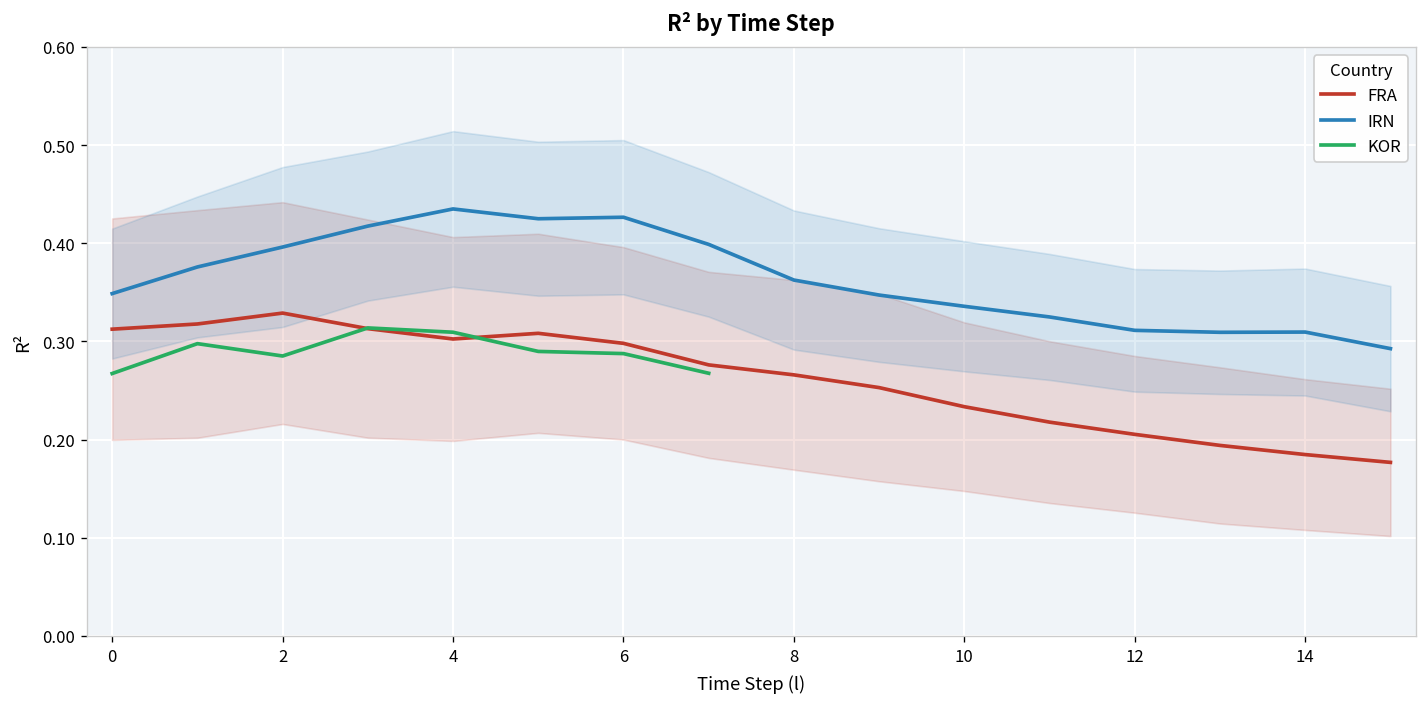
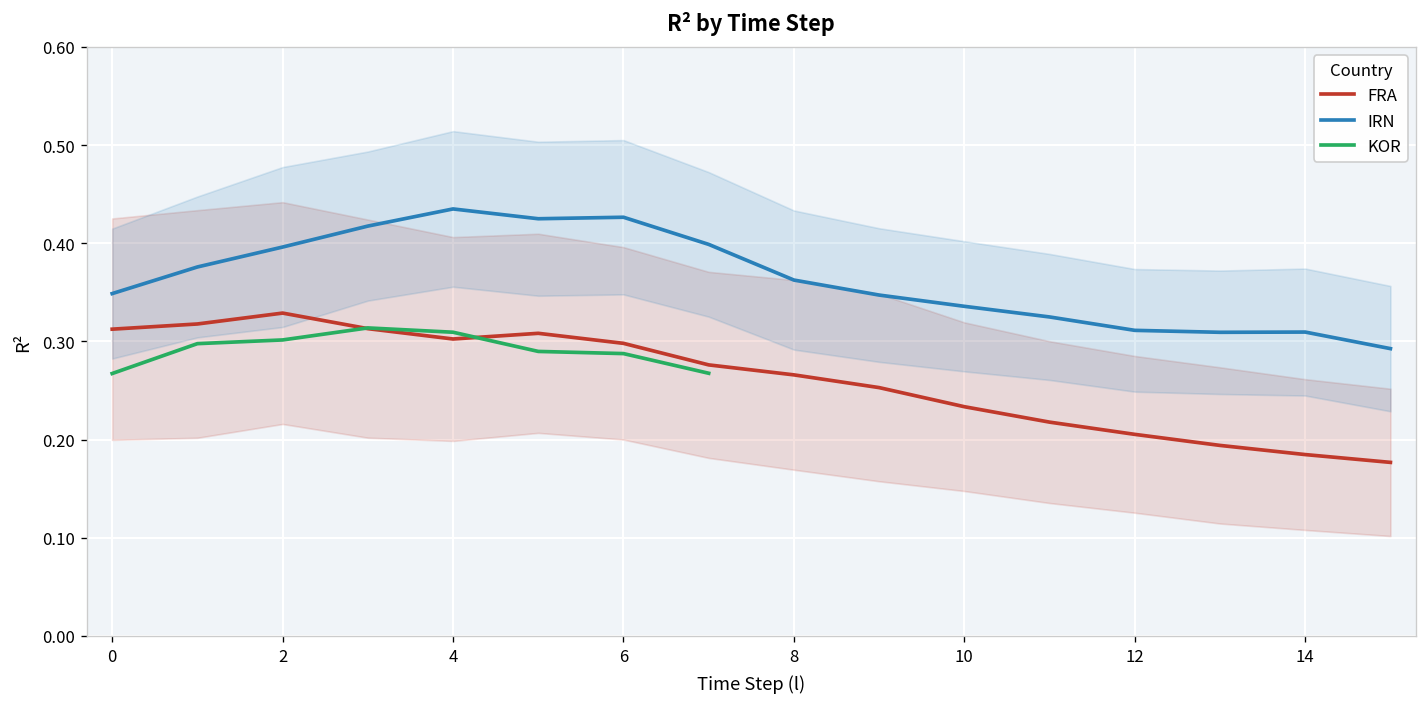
KOR, 2: 0.29 -> 0.30
